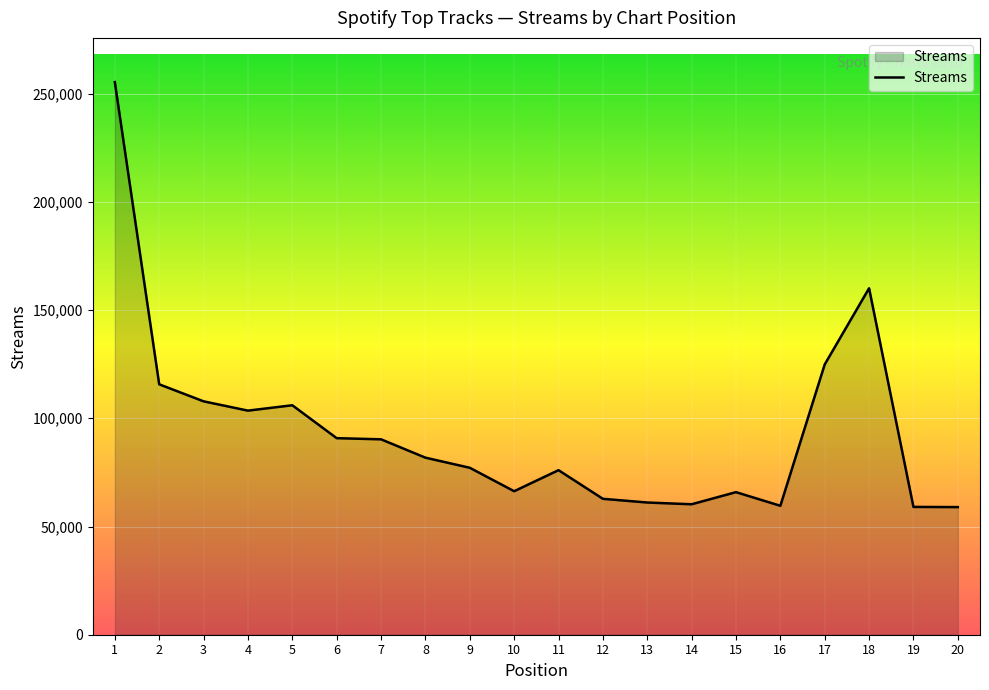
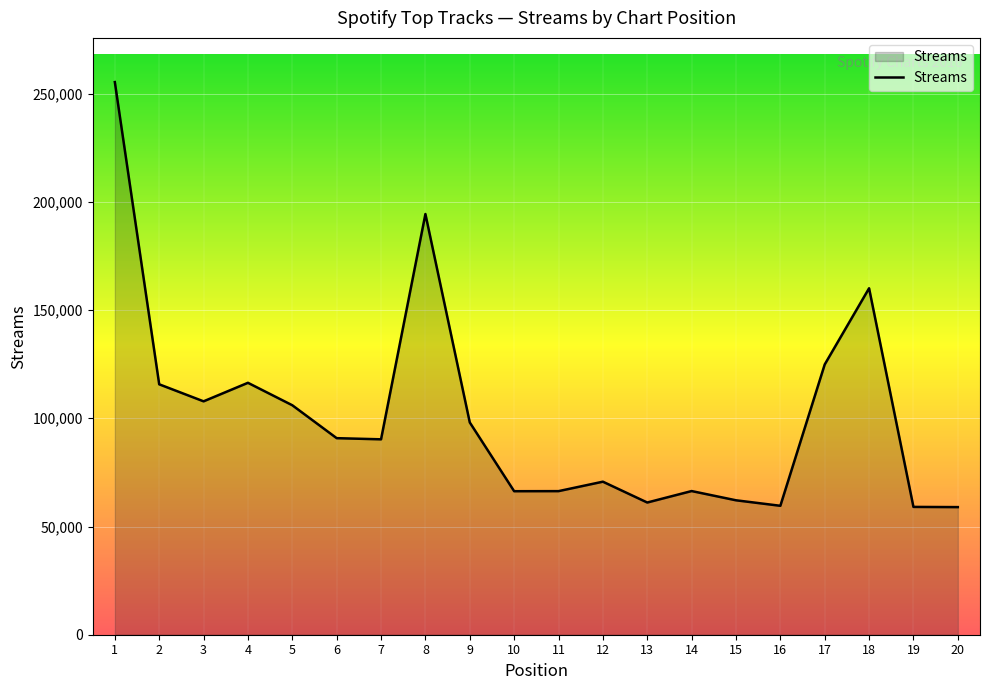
4: 104,000 -> 116,000
8: 82,000 -> 194,000
9: 77,000 -> 98,000
11: 76,000 -> 66,000
12: 63,000 -> 71,000
14: 60,000 -> 66,000
15: 66,000 -> 62,000
